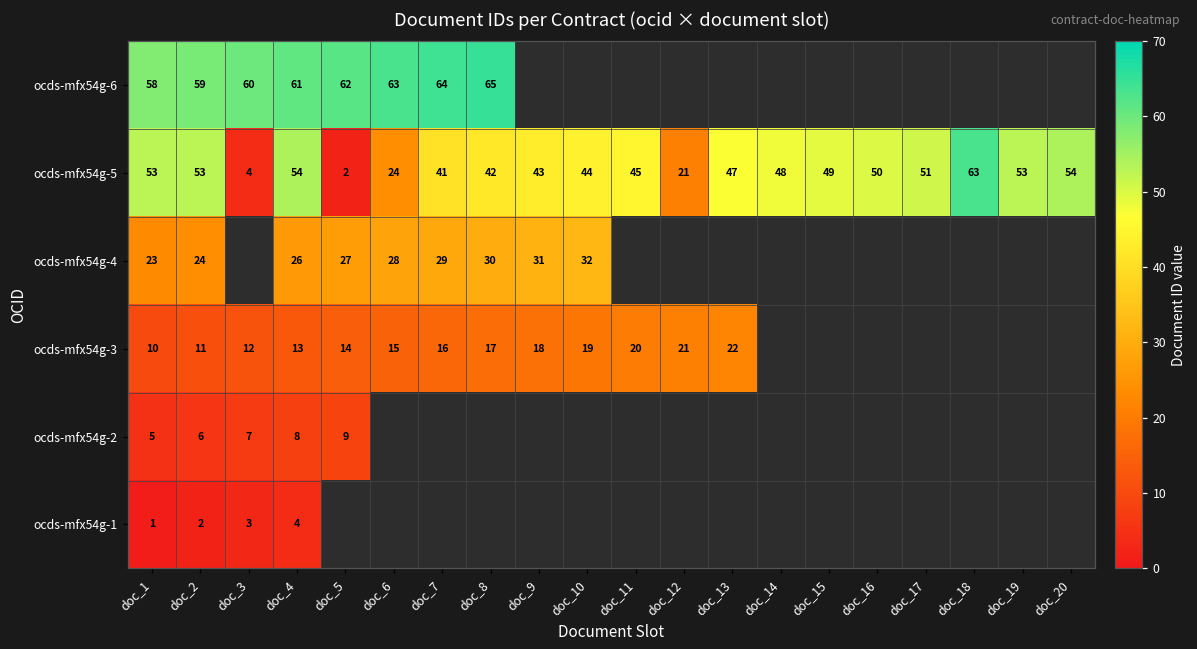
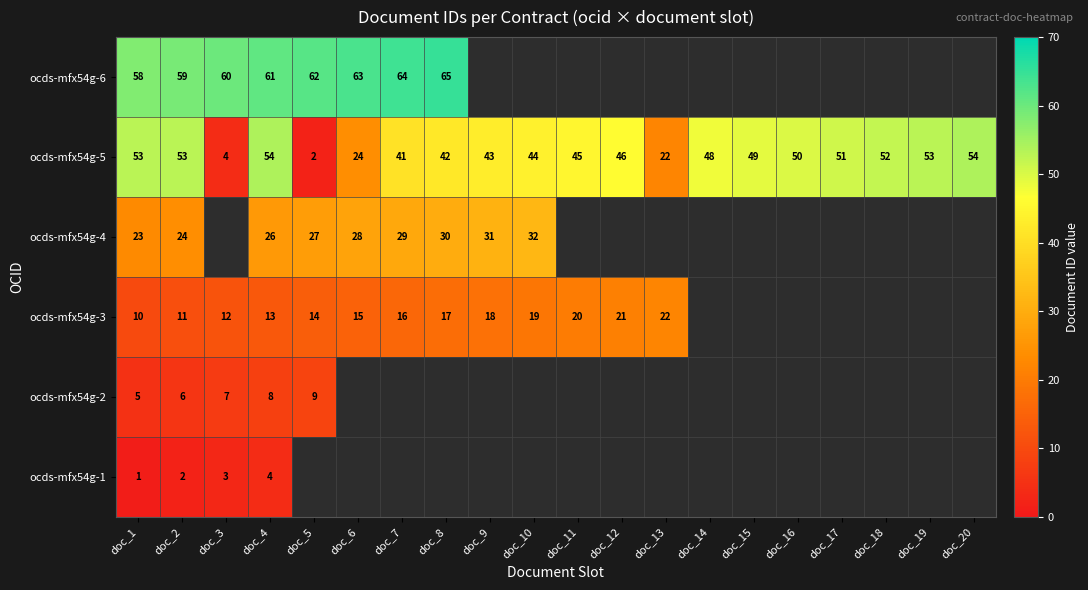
ocds-mfx54g-5, doc_12: 21 -> 46
ocds-mfx54g-5, doc_13: 47 -> 22
ocds-mfx54g-5, doc_18: 63 -> 52
